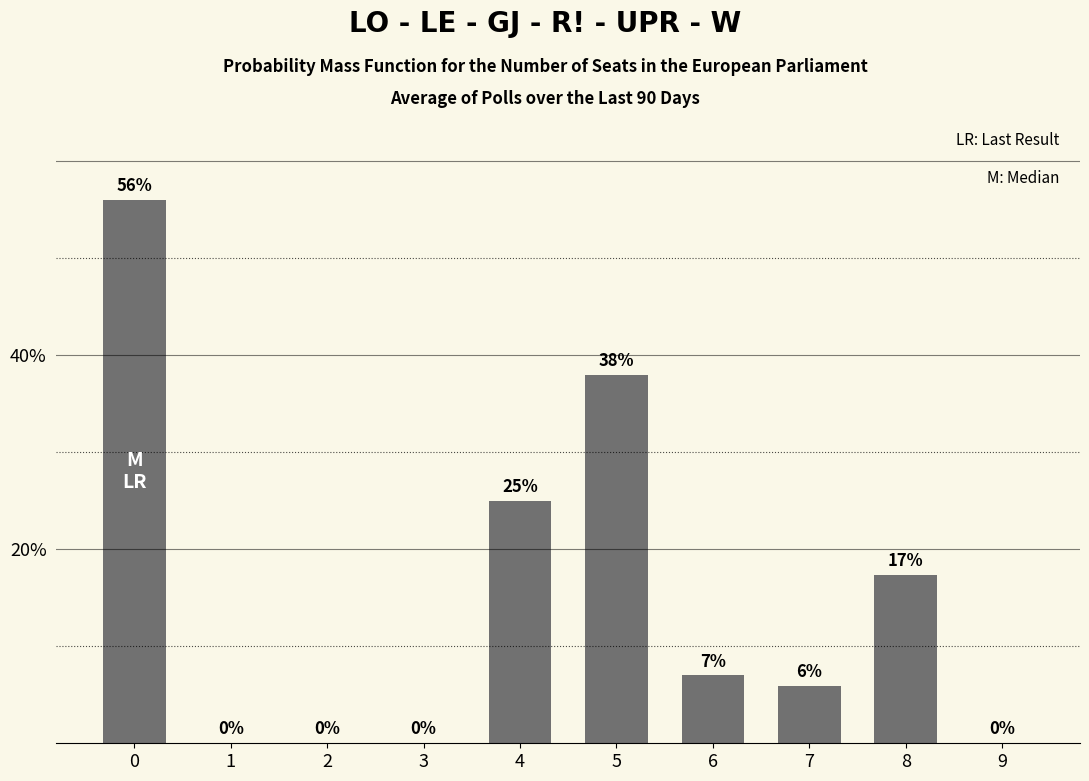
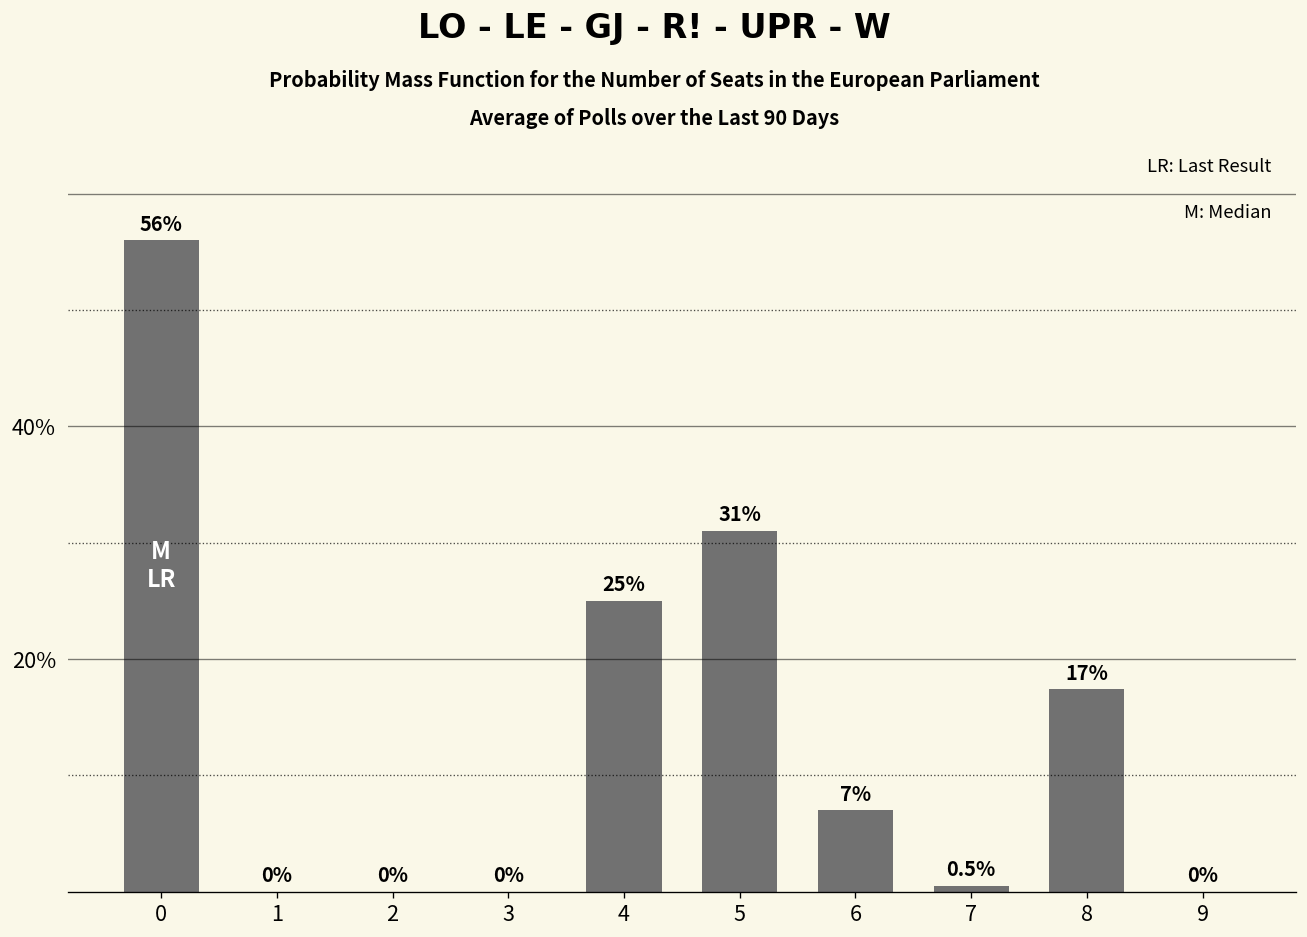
5: 38% -> 31%
7: 6% -> 0.5%
